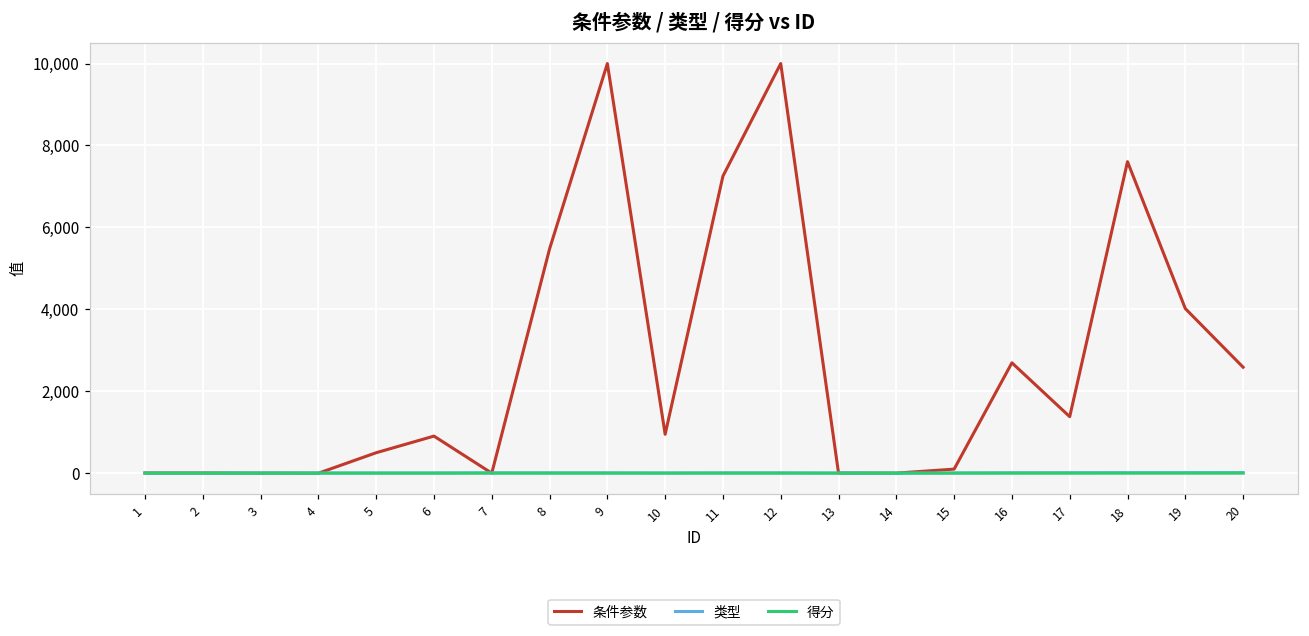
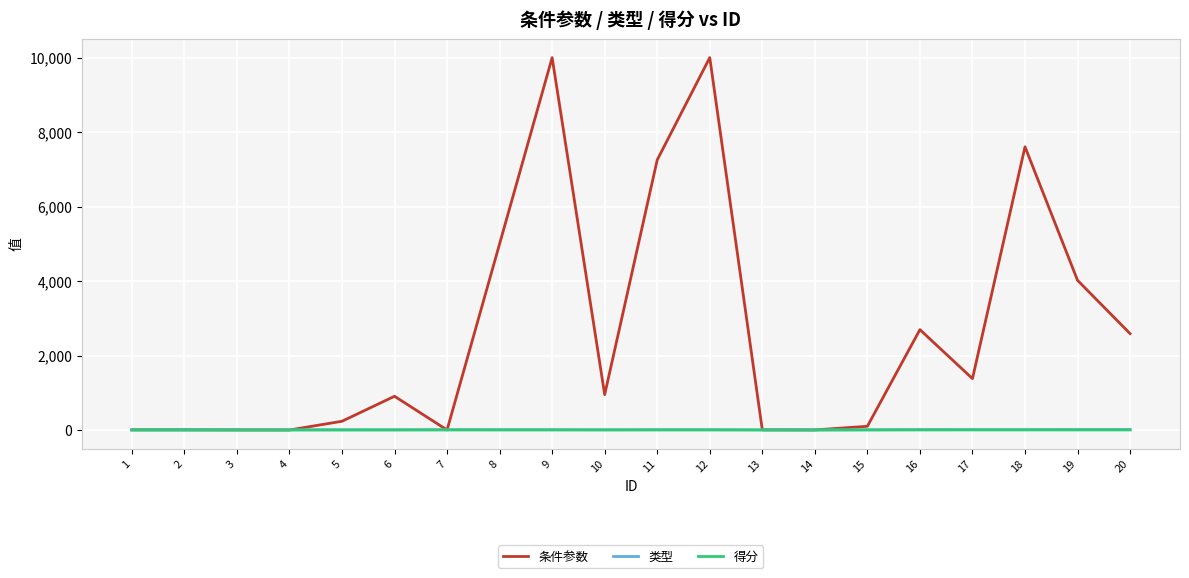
条件参数, 5: 500 -> 200
条件参数, 8: 5,500 -> 5,000
